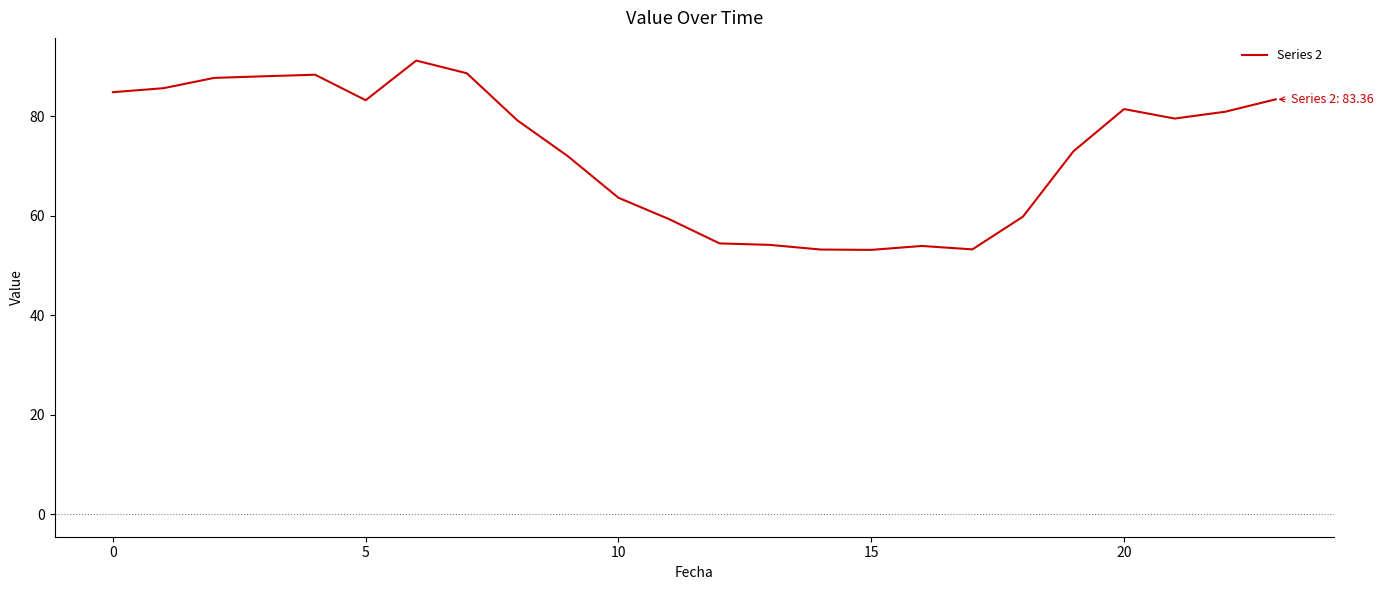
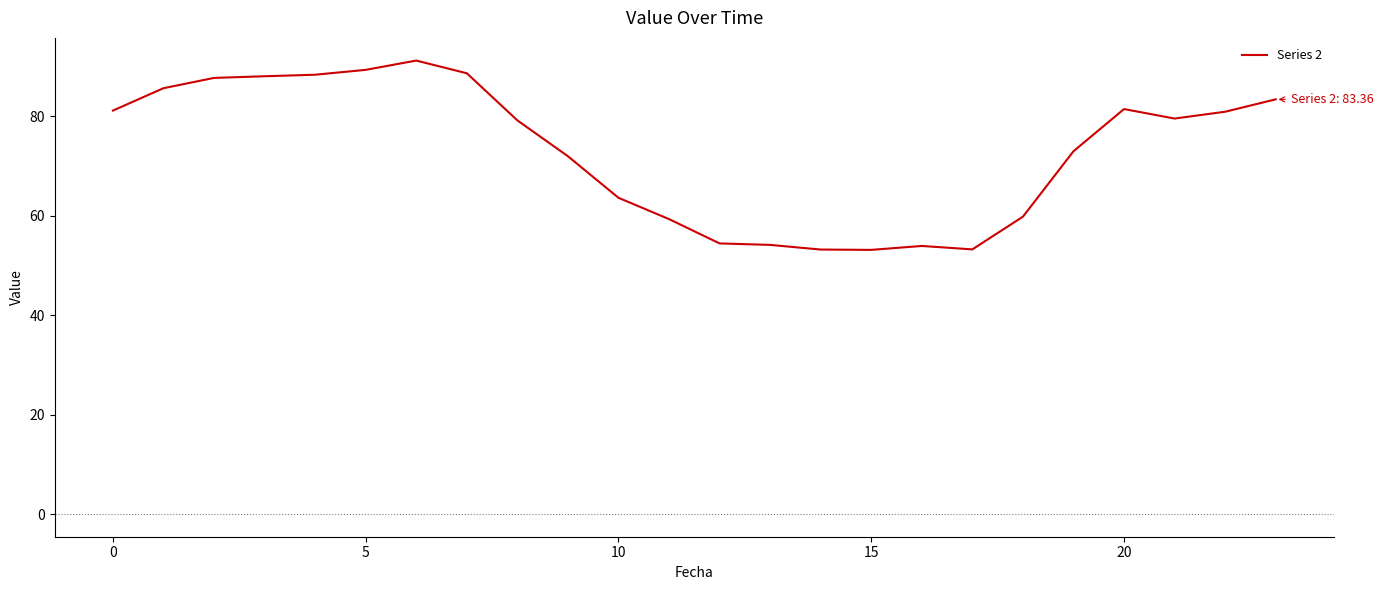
0: 85 -> 81
5: 83 -> 89
